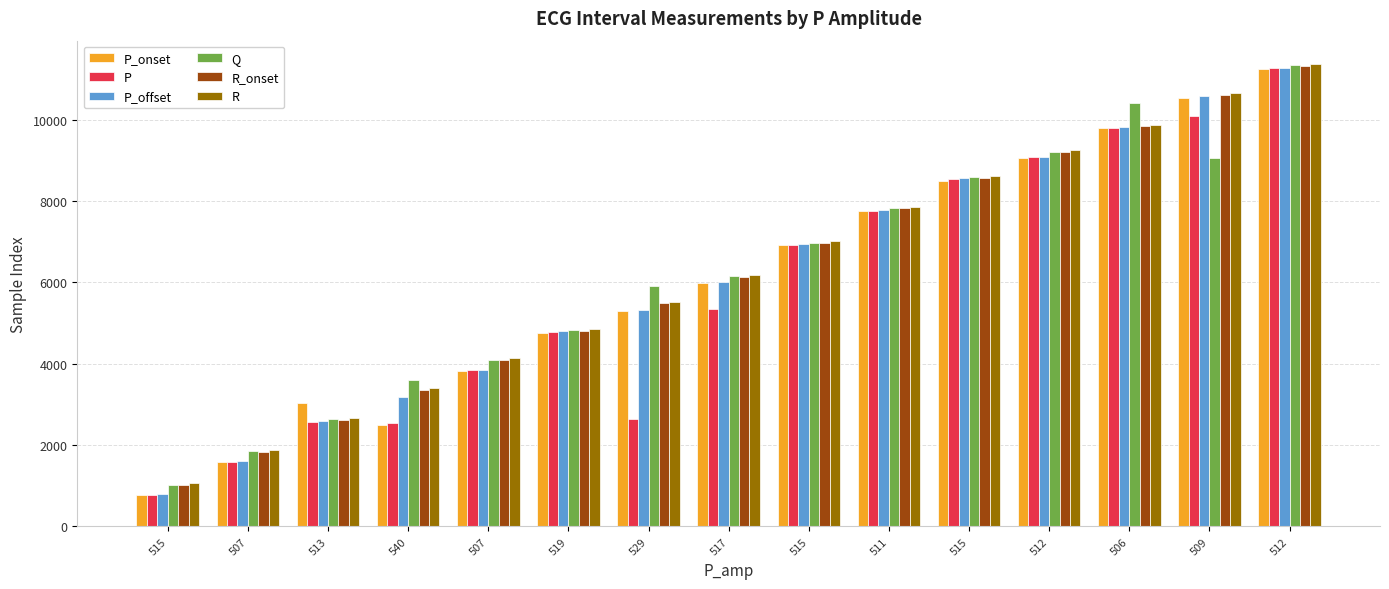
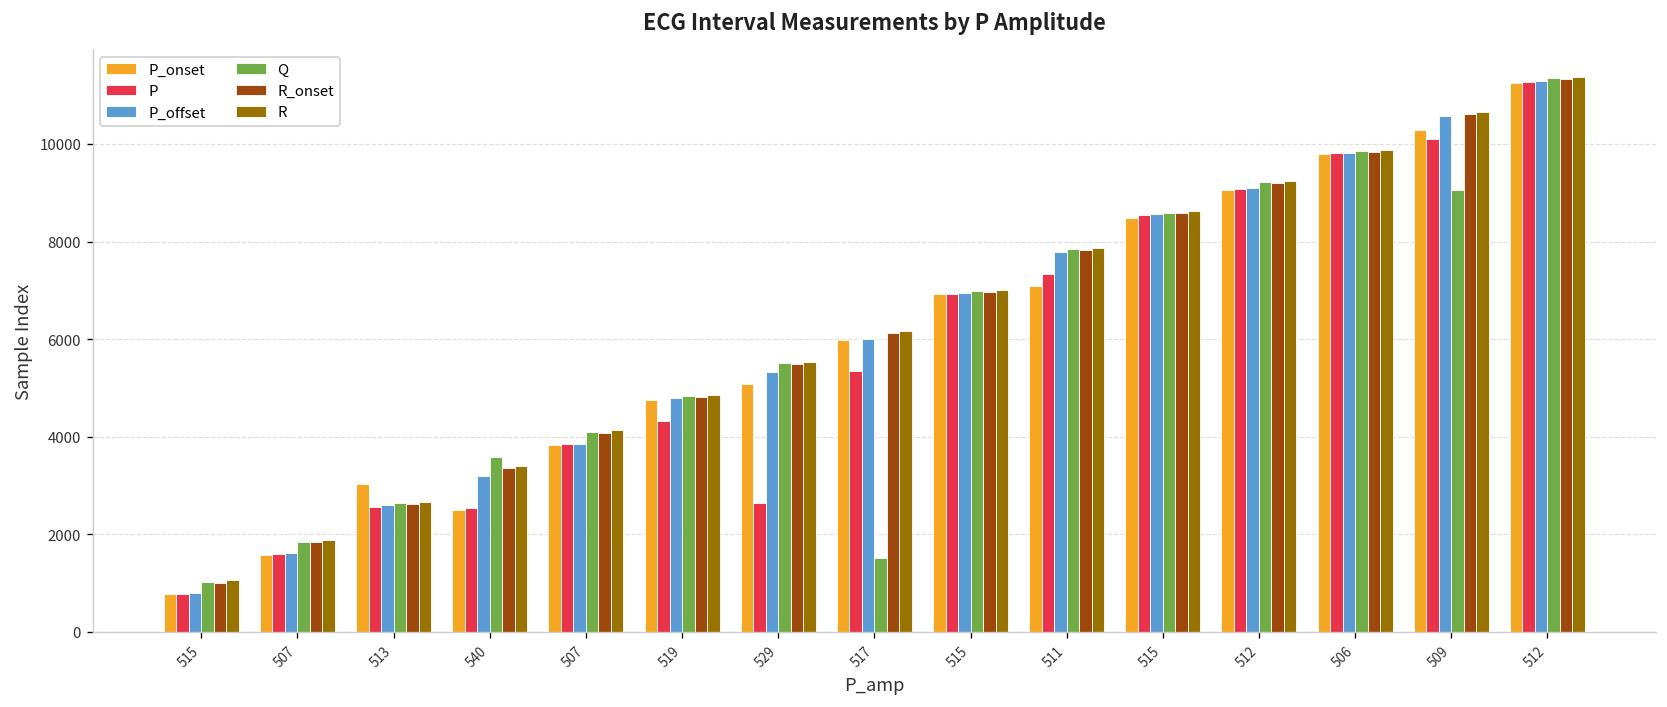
P, 519: 4800 -> 4300
P_onset, 529: 5300 -> 5100
Q, 529: 5900 -> 5500
Q, 517: 6100 -> 1500
P_onset, 511: 7700 -> 7100
P, 511: 7800 -> 7300
Q, 506: 10400 -> 9900
P_onset, 509: 10500 -> 10300
